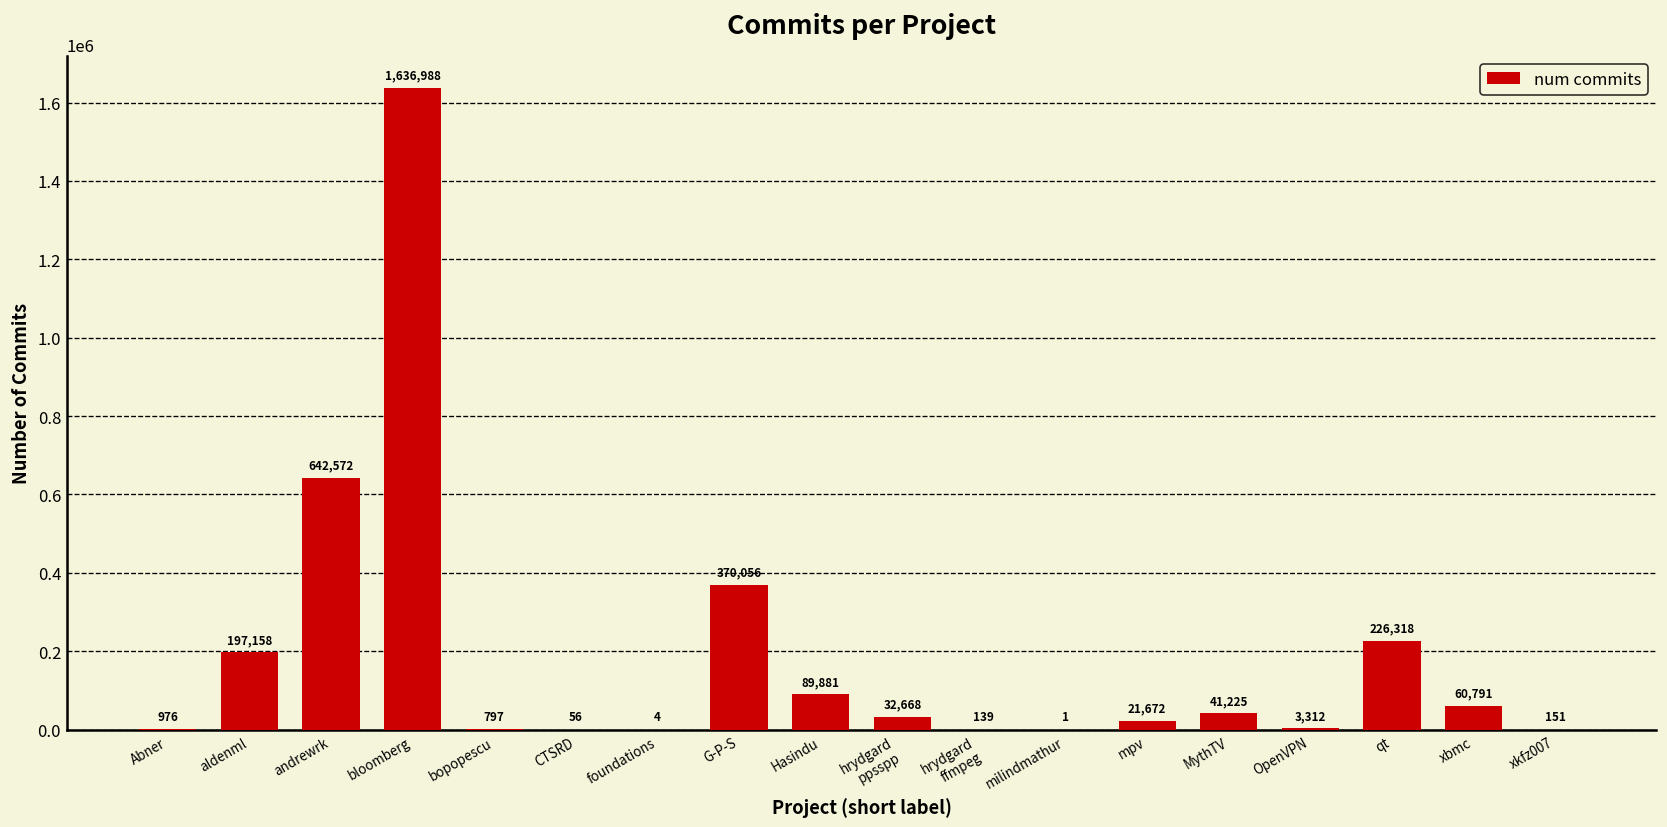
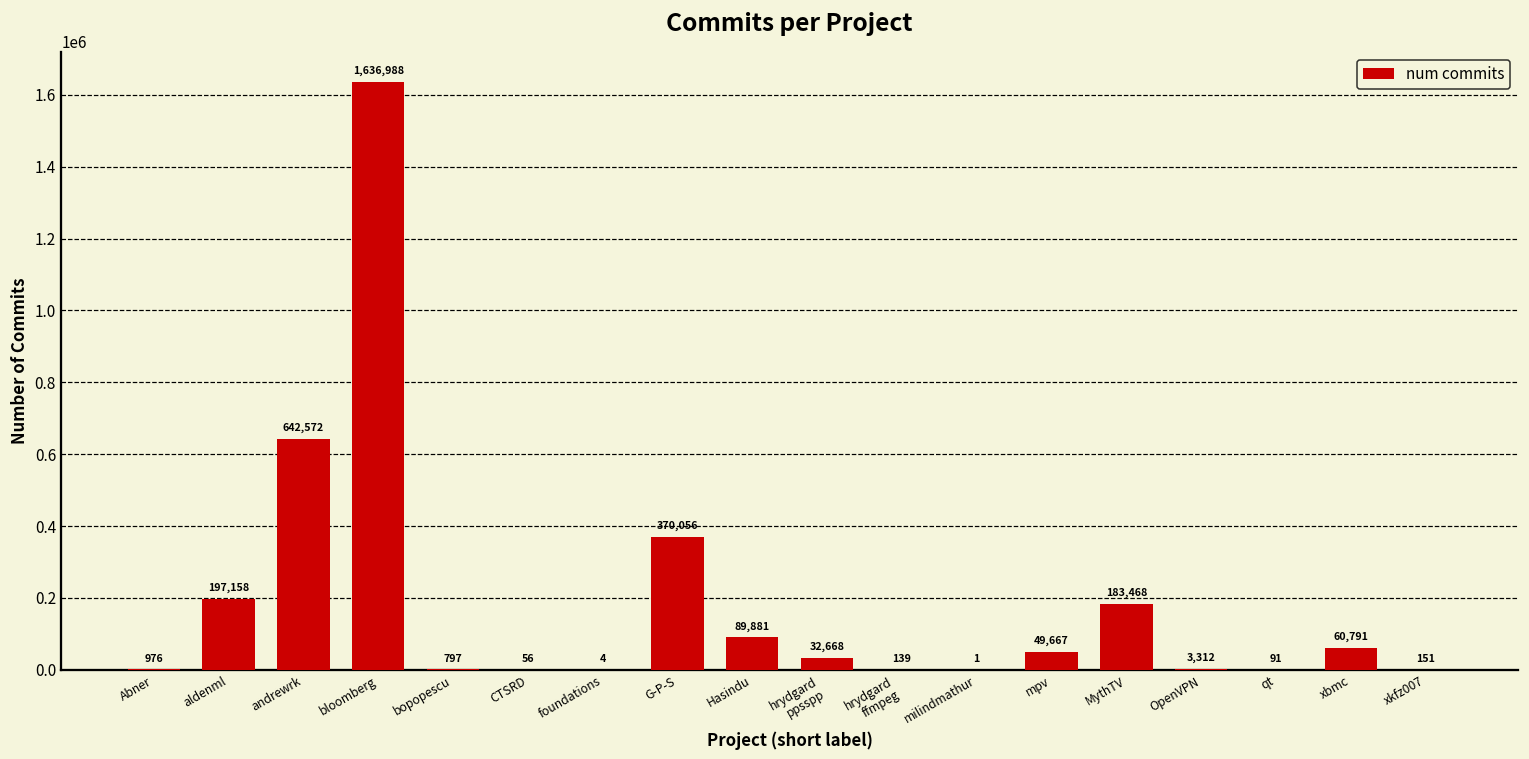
mpv: 21,672 -> 49,667
MythTV: 41,225 -> 183,468
qt: 226,318 -> 91
